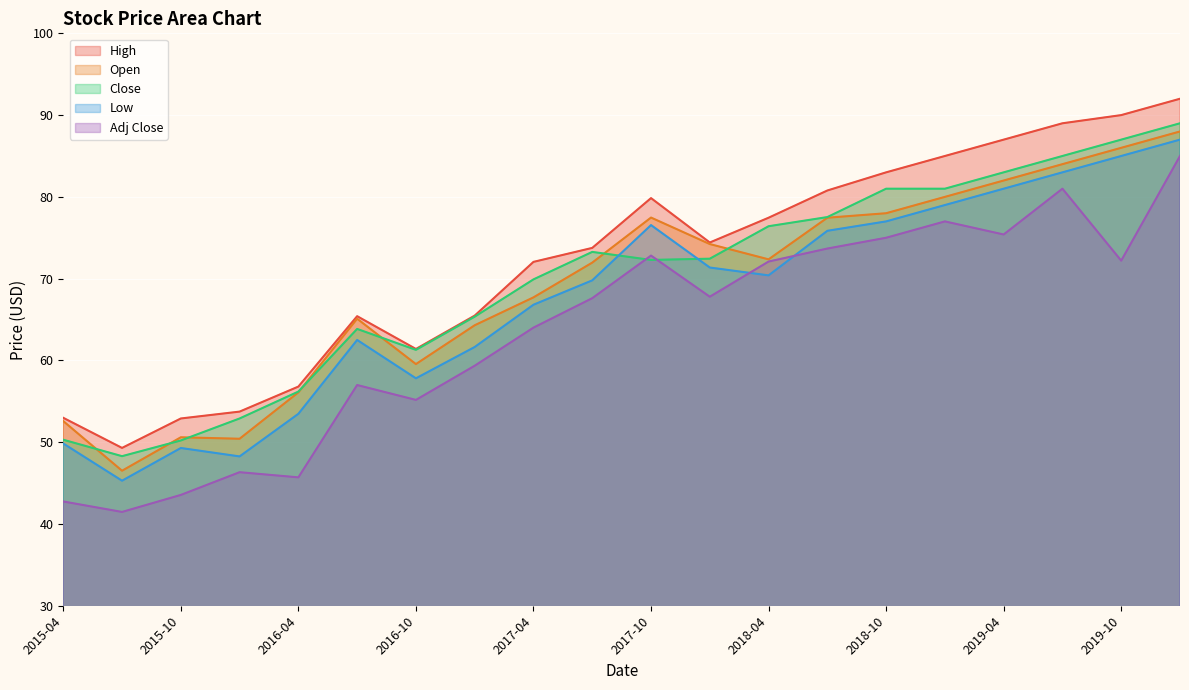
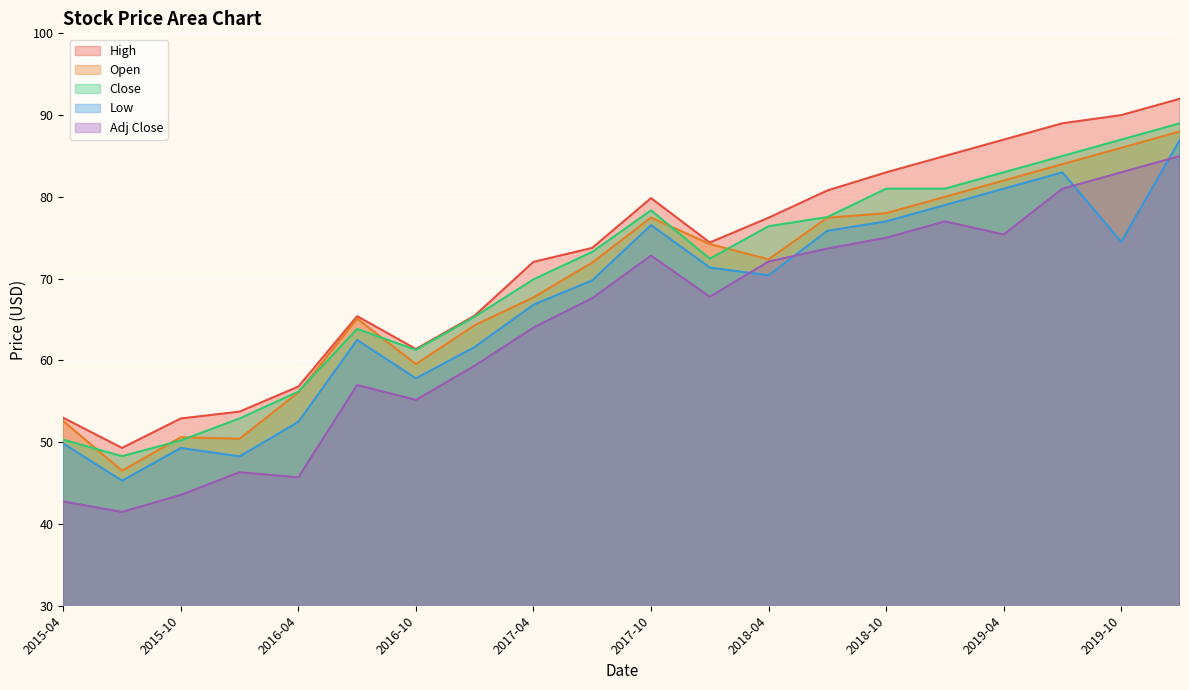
Low, 2016-04: 53 -> 52
Close, 2017-10: 72 -> 78
Low, 2019-10: 85 -> 75
Adj Close, 2019-10: 72 -> 83
